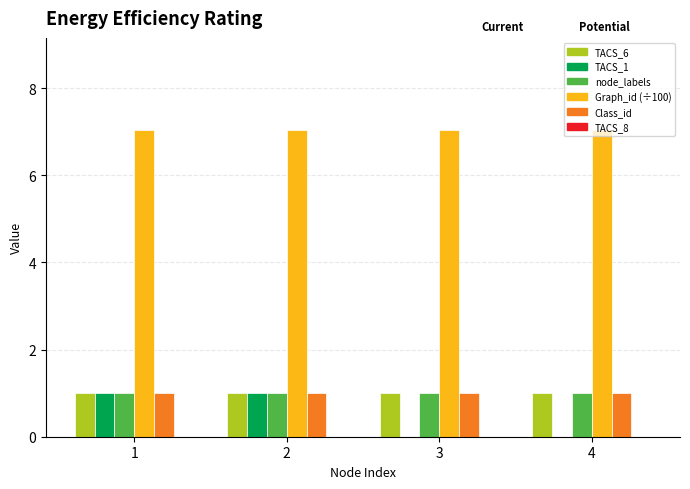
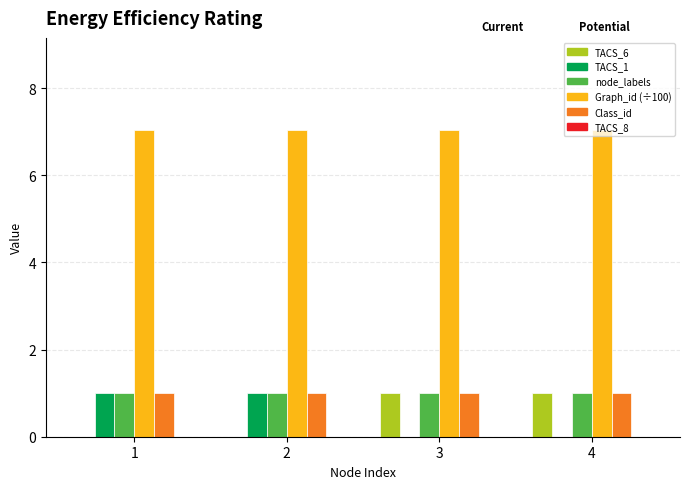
TACS_6, 1: 1 -> 0
TACS_6, 2: 1 -> 0
